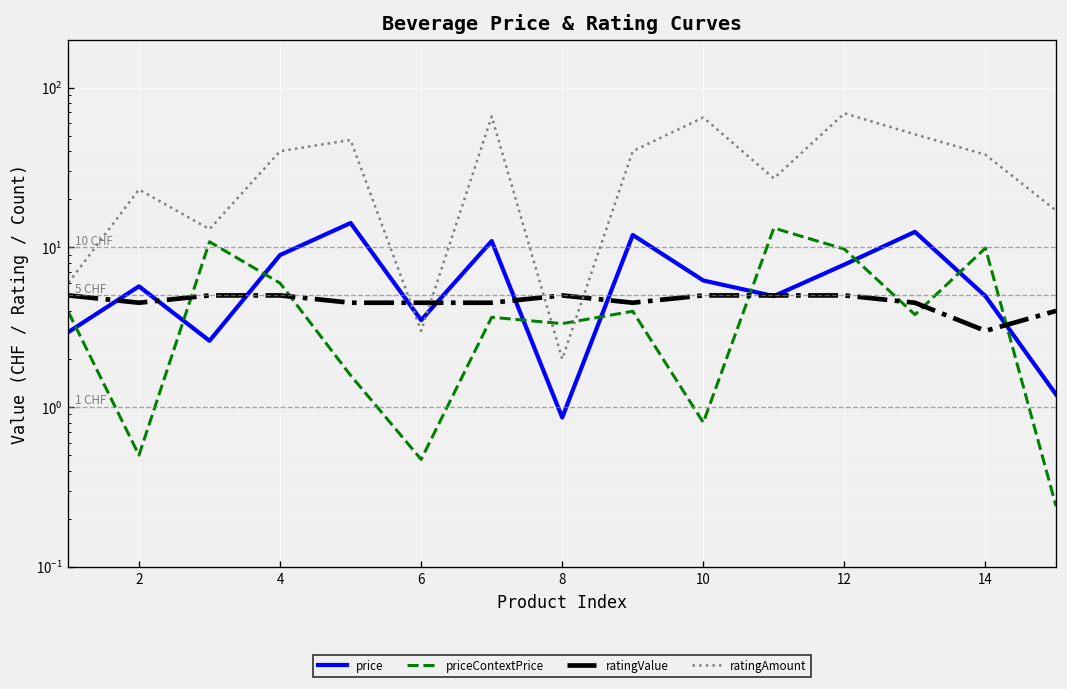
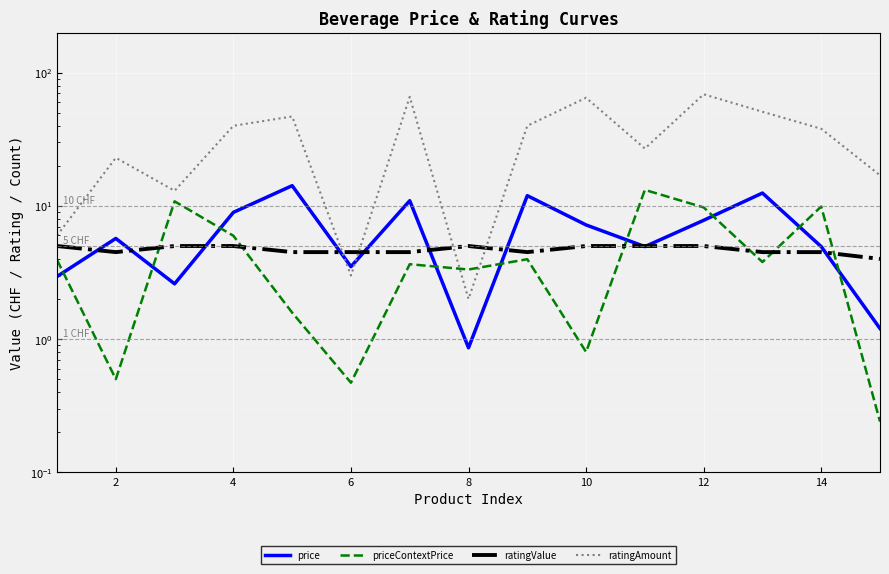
price, 10: 6 -> 7
ratingValue, 14: 3.0 -> 4.5
